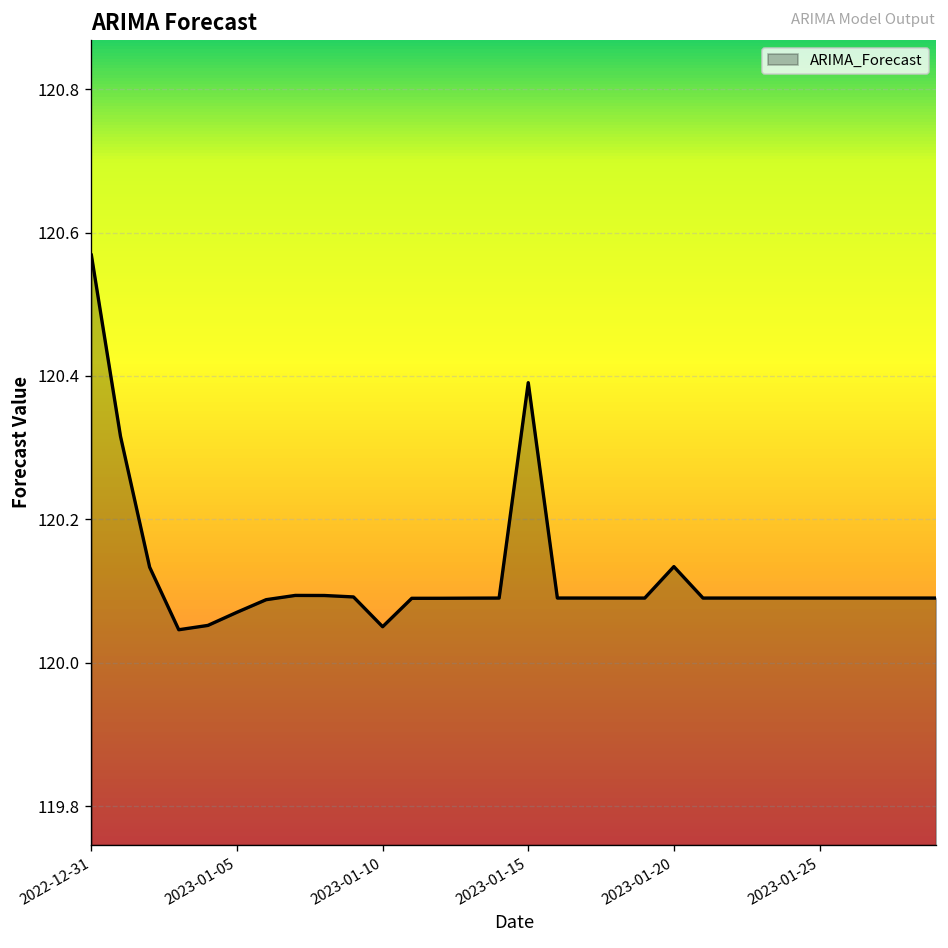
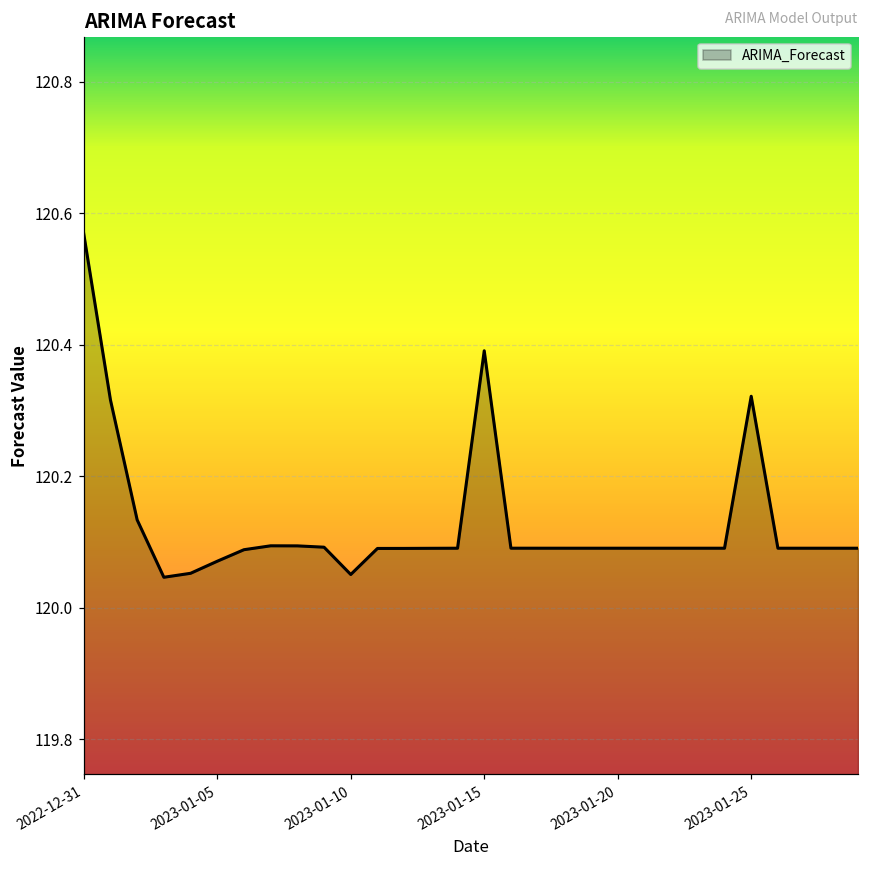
2023-01-20: 120.13 -> 120.09
2023-01-25: 120.09 -> 120.32
